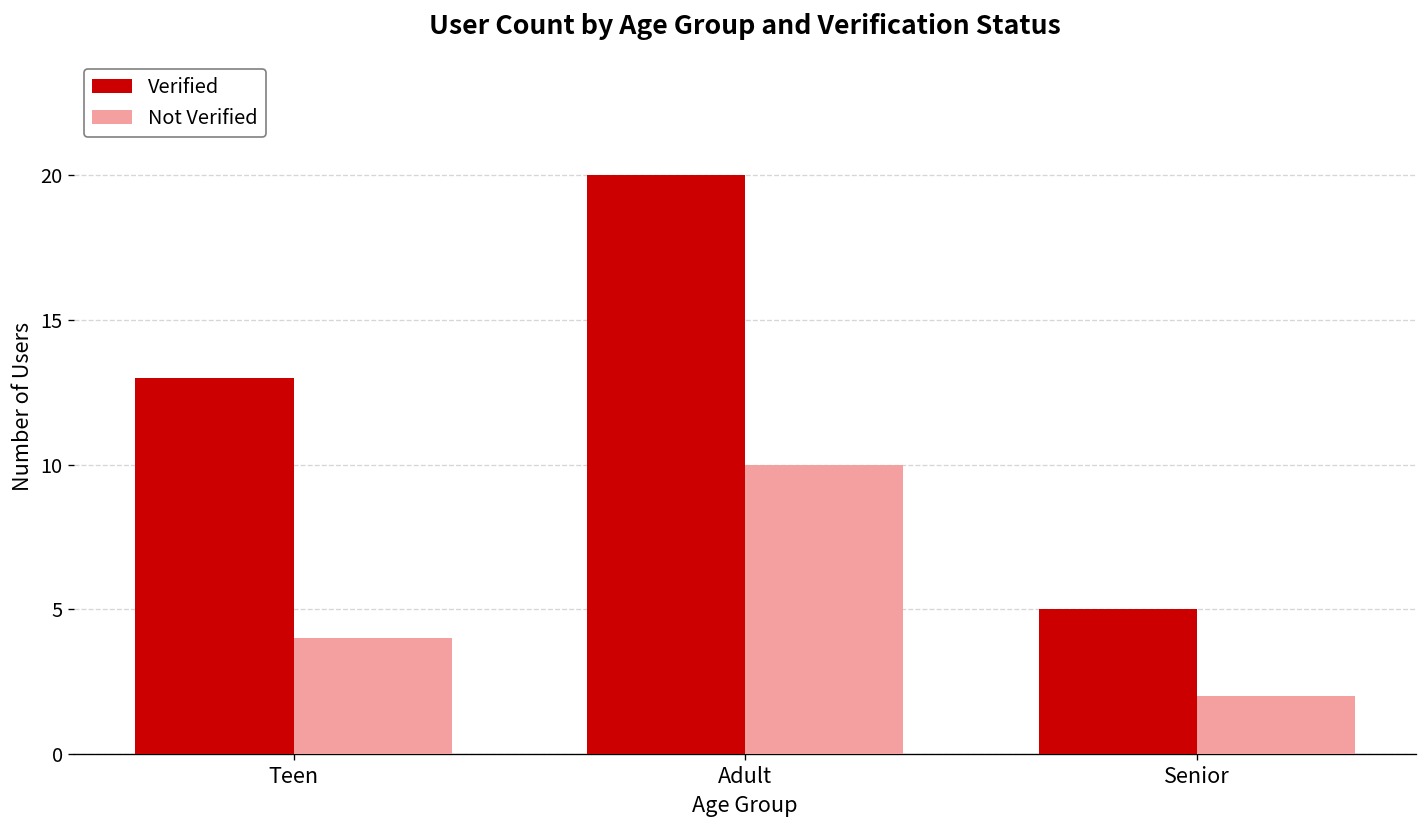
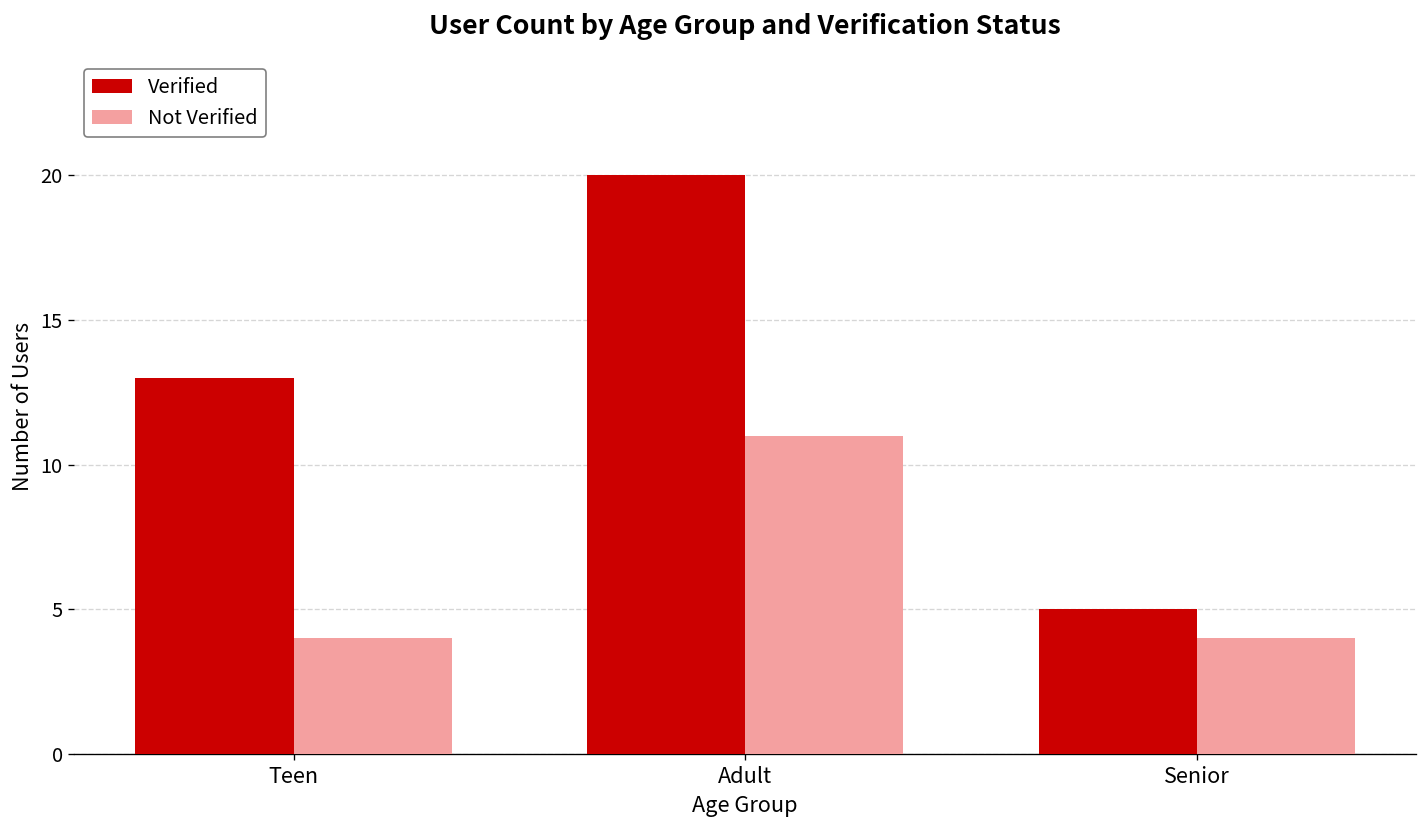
Not Verified, Adult: 10 -> 11
Not Verified, Senior: 2 -> 4
